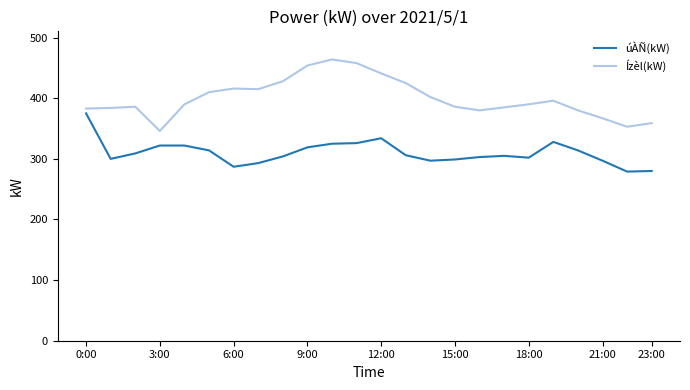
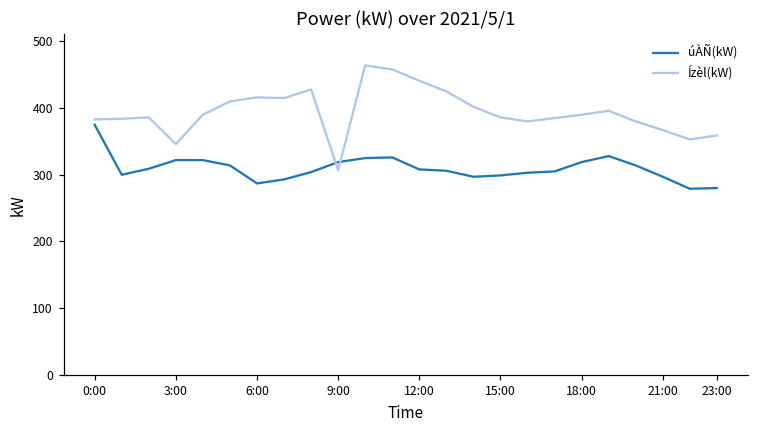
Ízèl(kW), 9:00: 450 -> 310
úÀÑ(kW), 12:00: 330 -> 310
úÀÑ(kW), 18:00: 300 -> 320
